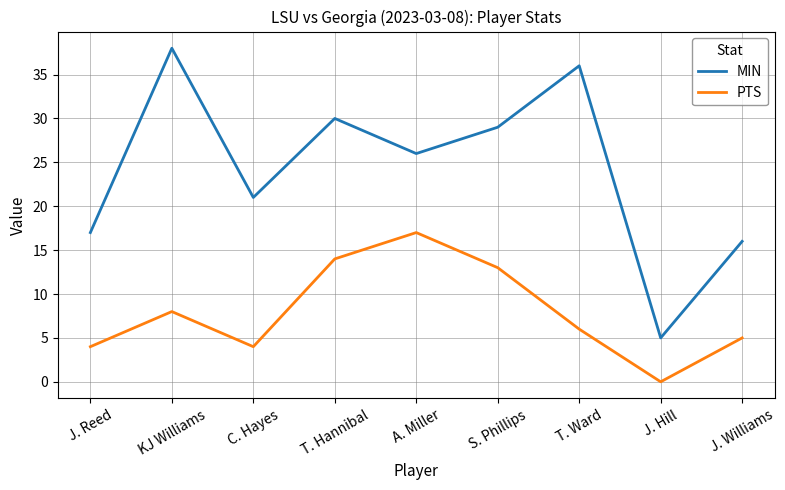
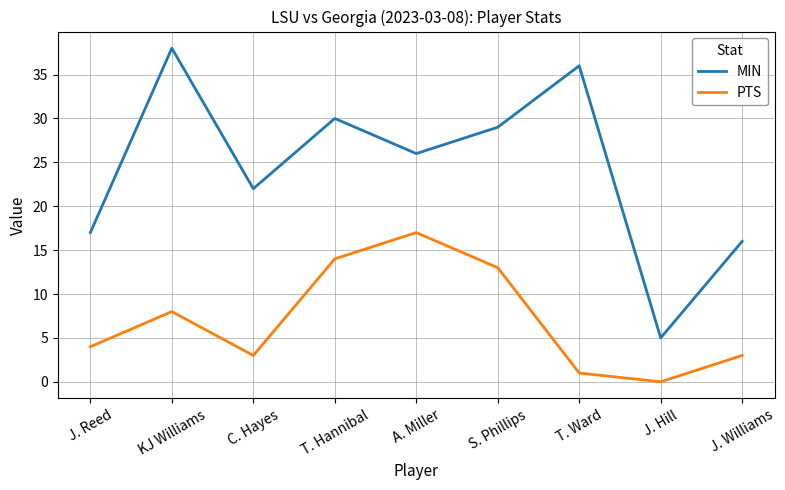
MIN, C. Hayes: 21 -> 22
PTS, C. Hayes: 4 -> 3
PTS, T. Ward: 6 -> 1
PTS, J. Williams: 5 -> 3
